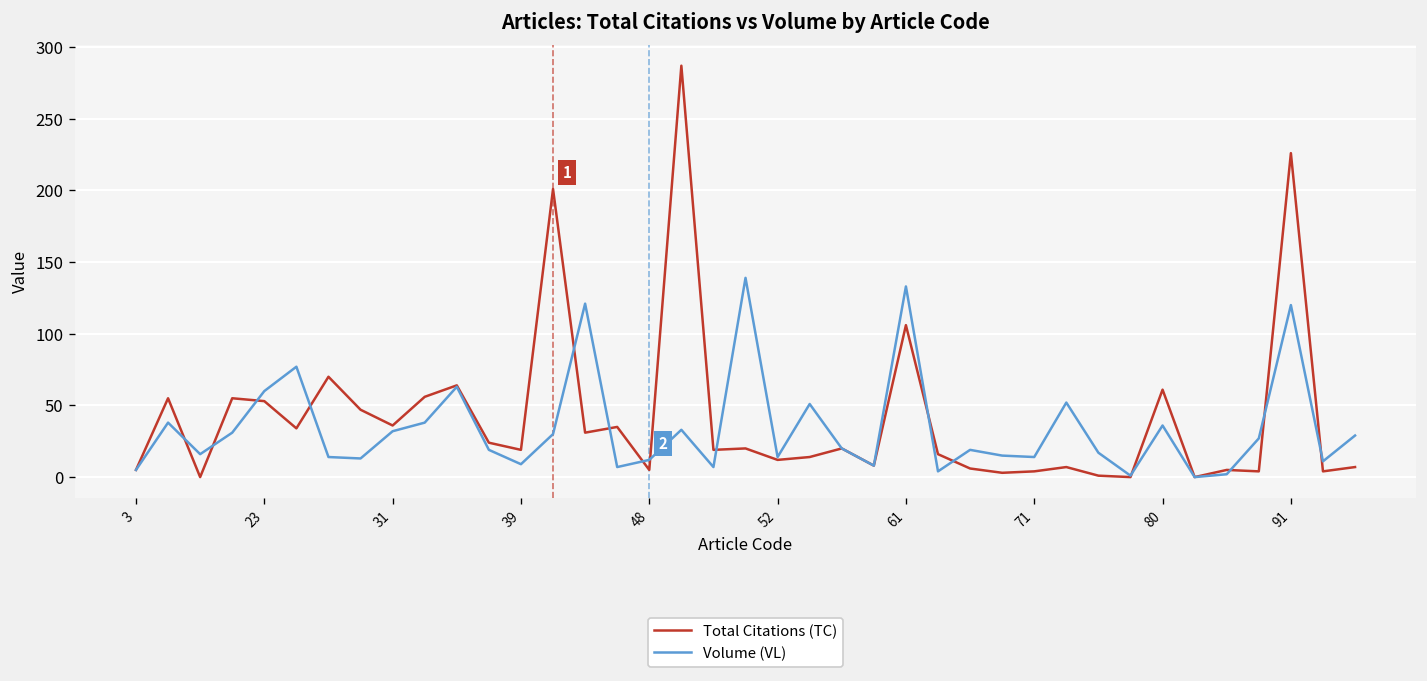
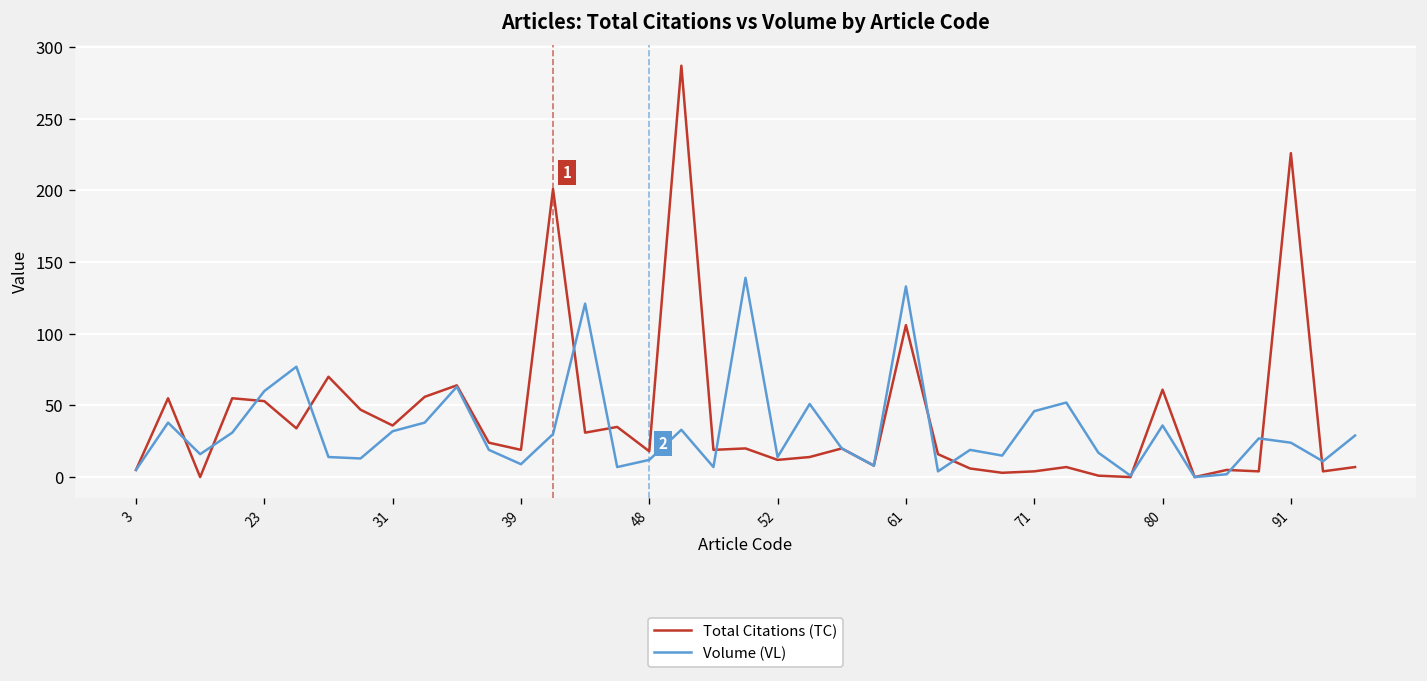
Total Citations (TC), 48: 5 -> 18
Volume (VL), 71: 14 -> 46
Volume (VL), 91: 120 -> 24
